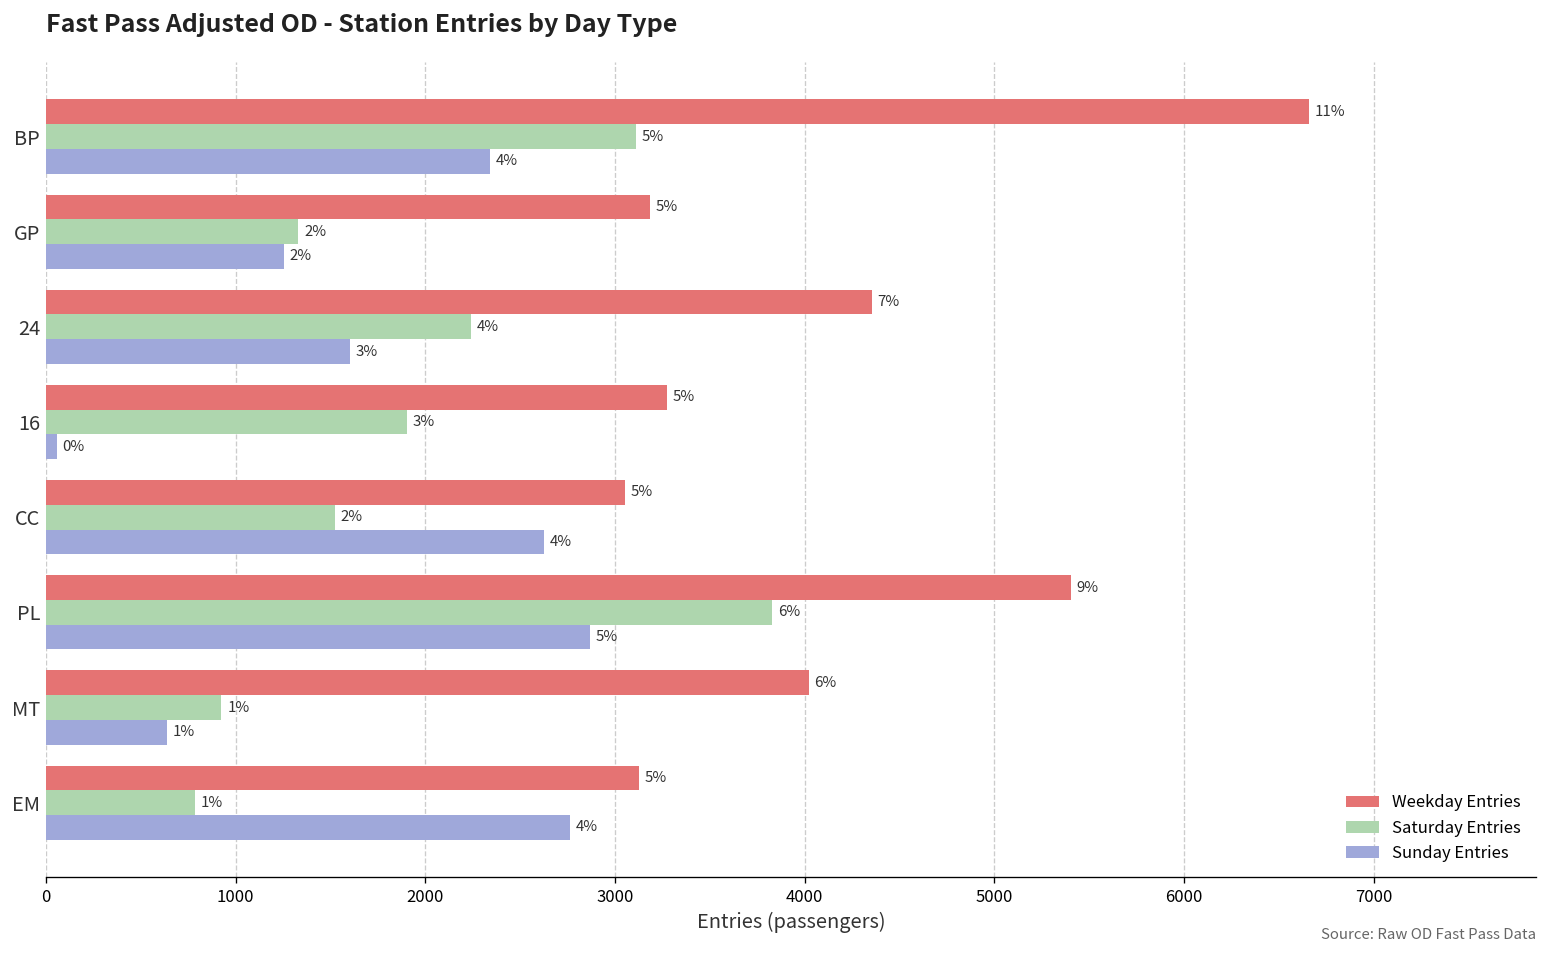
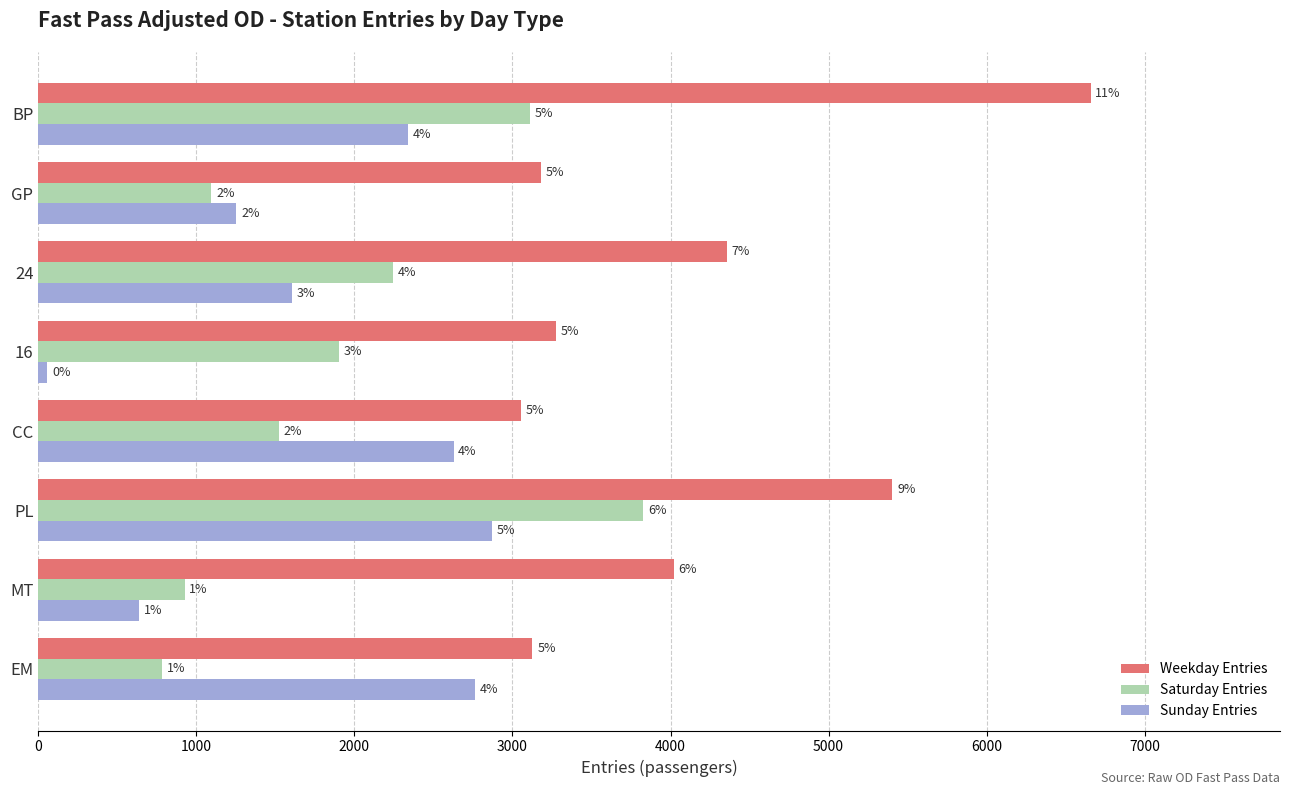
Saturday Entries, GP: 1330 -> 1100
